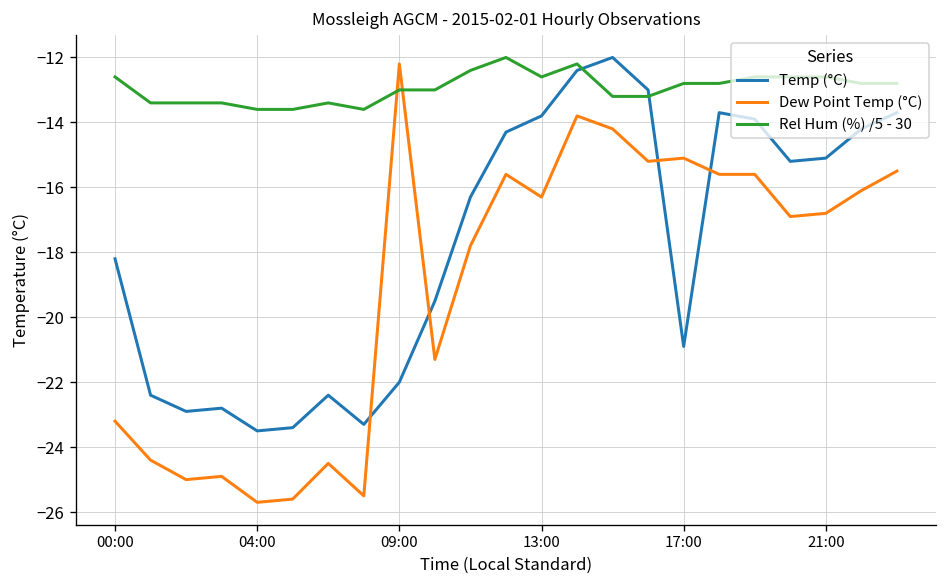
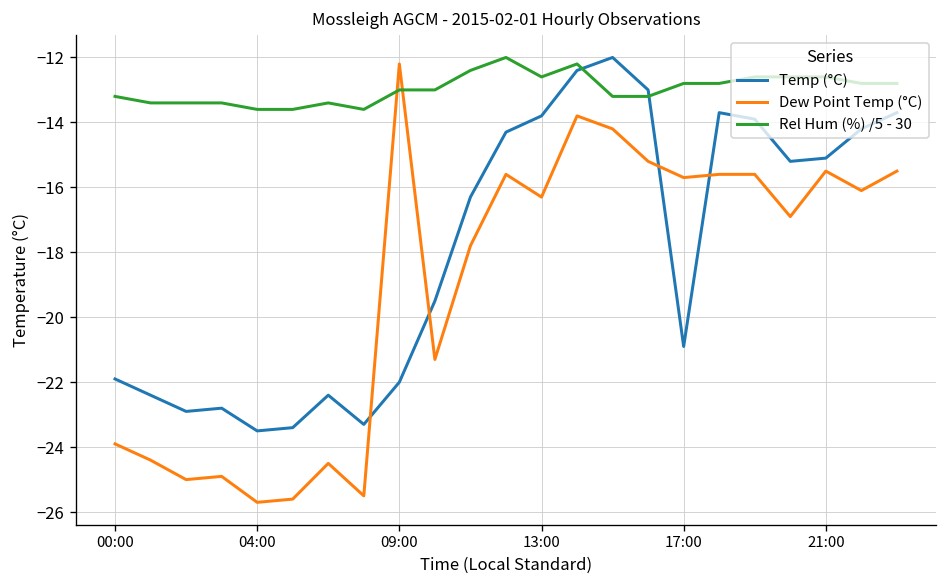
Temp (°C), 00:00: -18.2 -> -21.9
Dew Point Temp (°C), 00:00: -23.2 -> -23.9
Rel Hum (%) /5 - 30, 00:00: -12.6 -> -13.2
Dew Point Temp (°C), 17:00: -15.1 -> -15.7
Dew Point Temp (°C), 21:00: -16.8 -> -15.5
